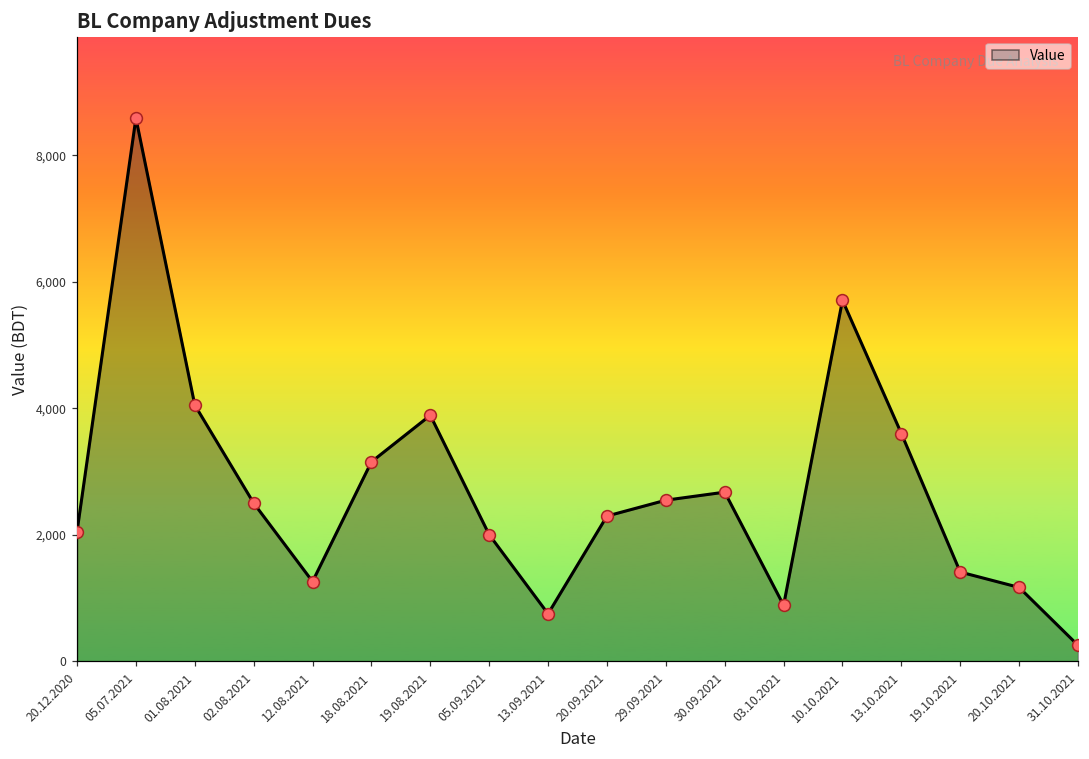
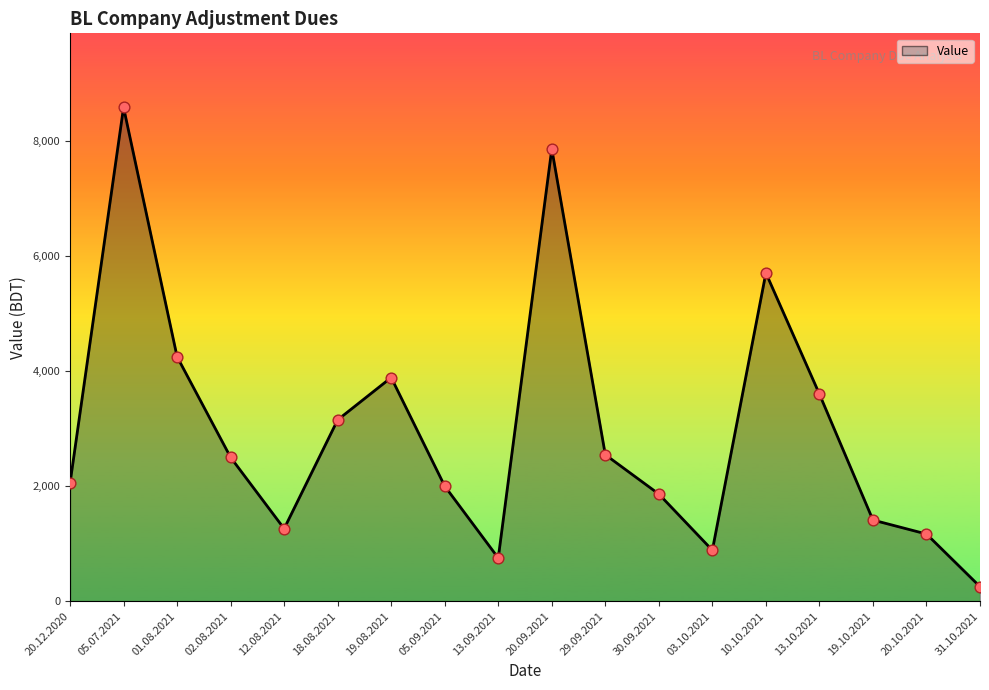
01.08.2021: 4,100 -> 4,300
20.09.2021: 2,300 -> 7,900
30.09.2021: 2,700 -> 1,900
